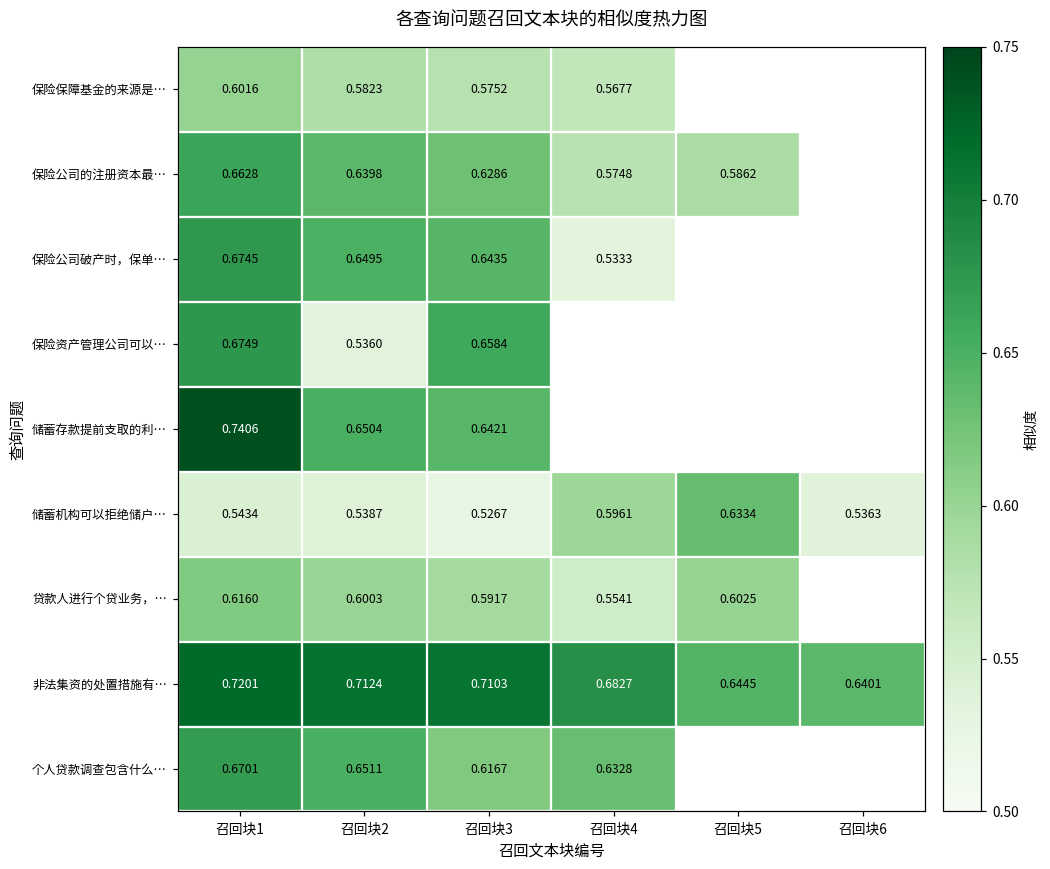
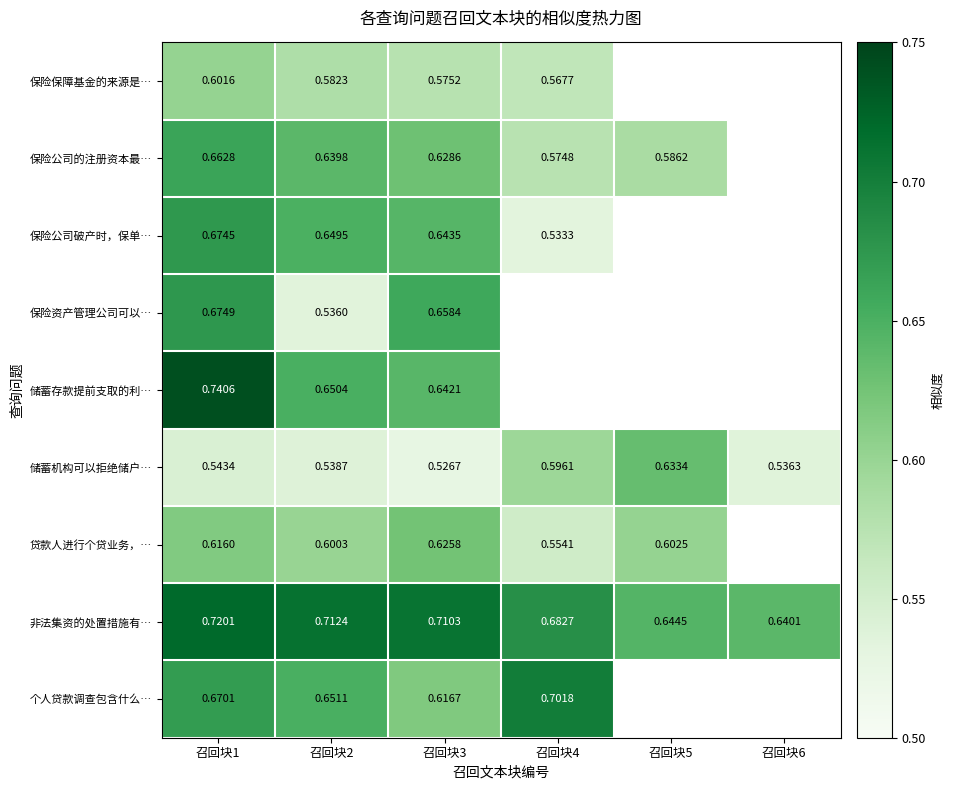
贷款人进行个贷业务，…, 召回块3: 0.5917 -> 0.6258
个人贷款调查包含什么…, 召回块4: 0.6328 -> 0.7018
